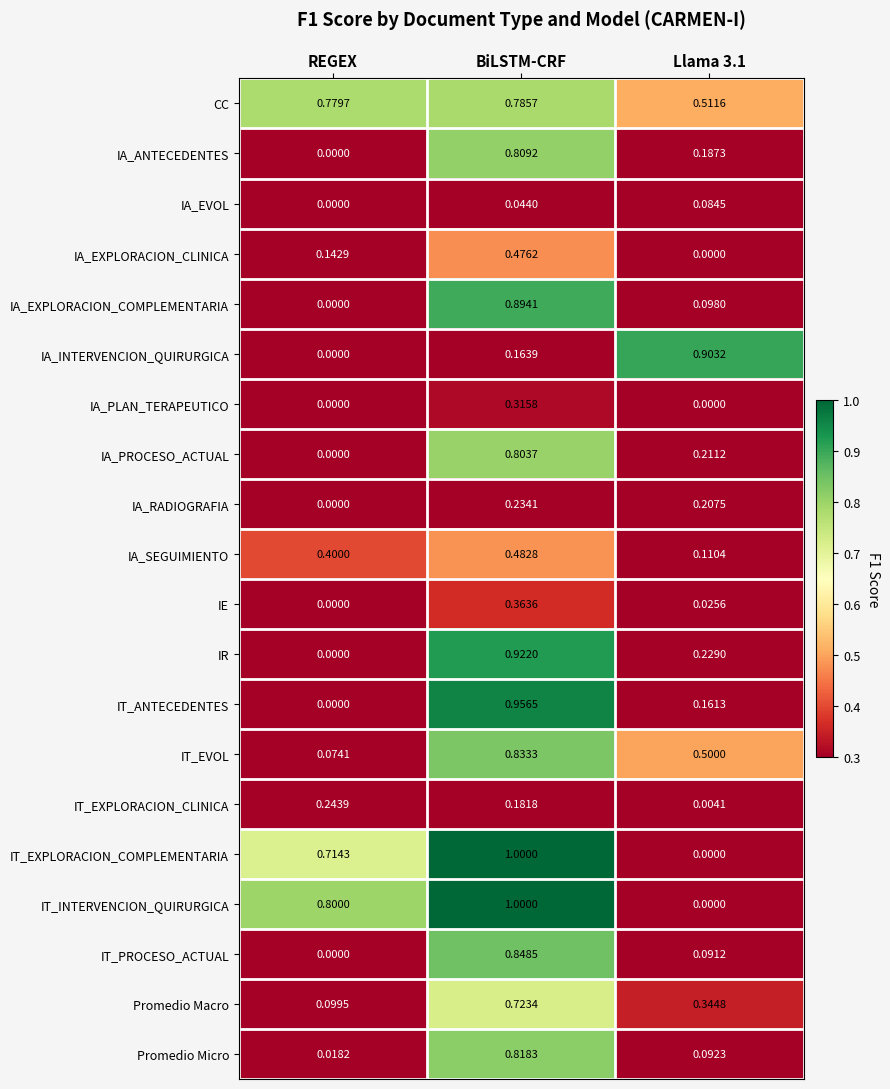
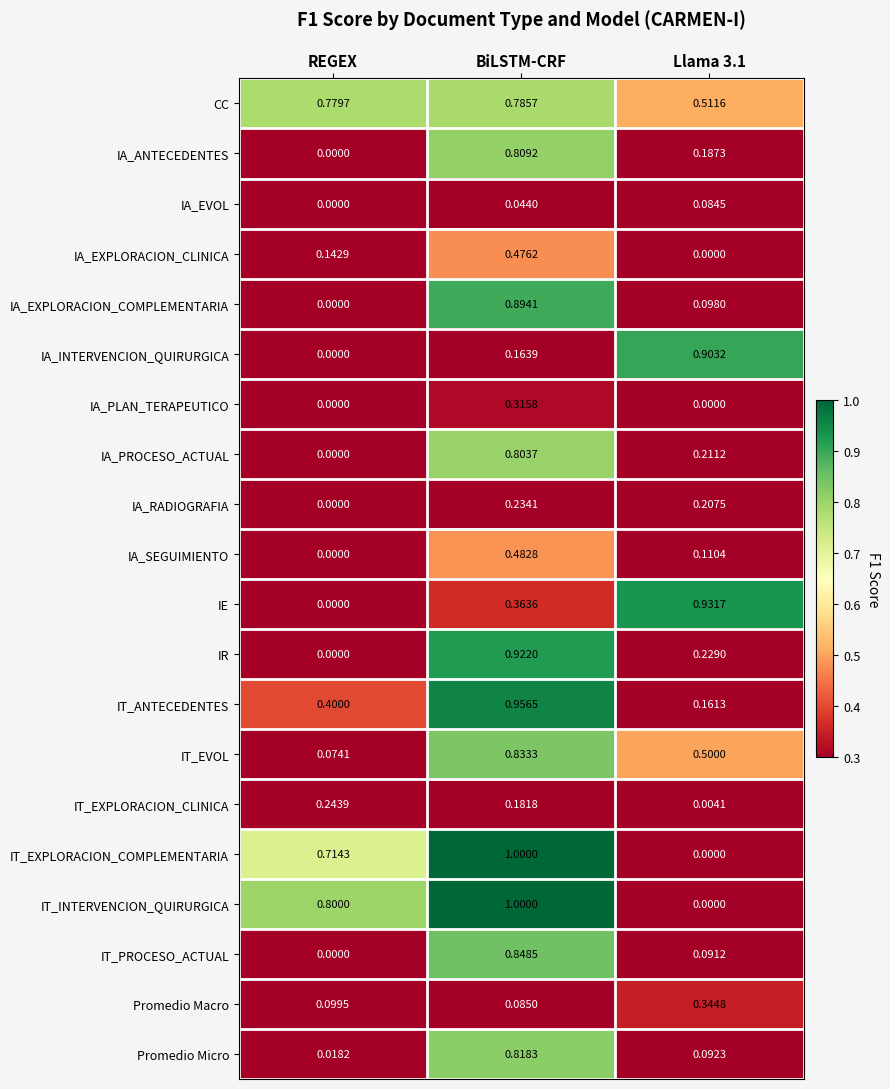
IA_SEGUIMIENTO, REGEX: 0.4000 -> 0.0000
IE, Llama 3.1: 0.0256 -> 0.9317
IT_ANTECEDENTES, REGEX: 0.0000 -> 0.4000
Promedio Macro, BiLSTM-CRF: 0.7234 -> 0.0850
